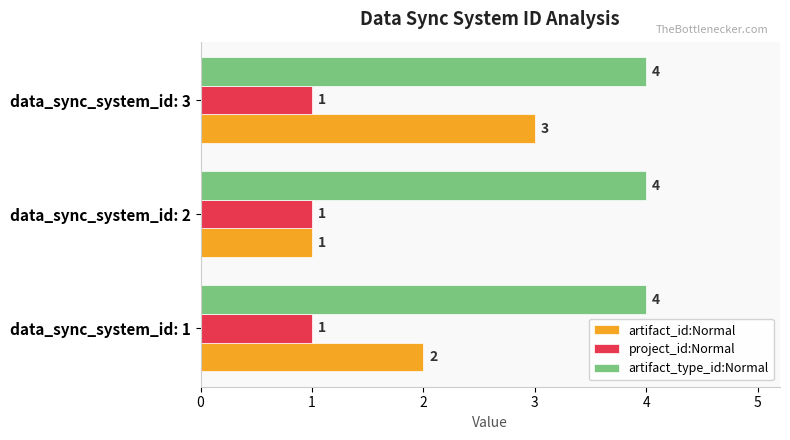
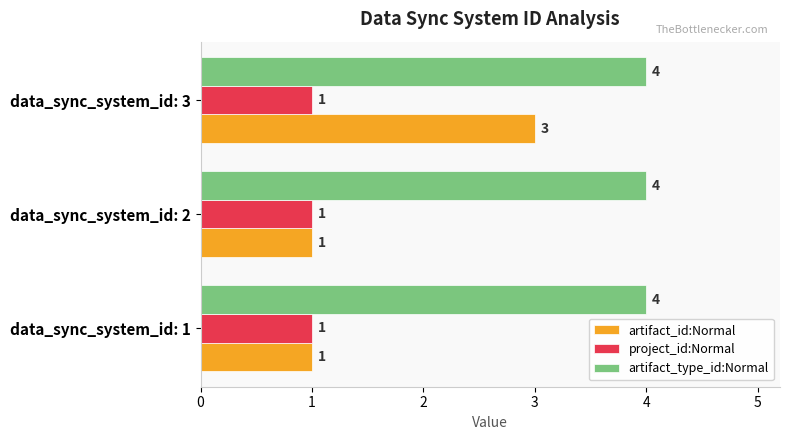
artifact_id:Normal, data_sync_system_id: 1: 2 -> 1
